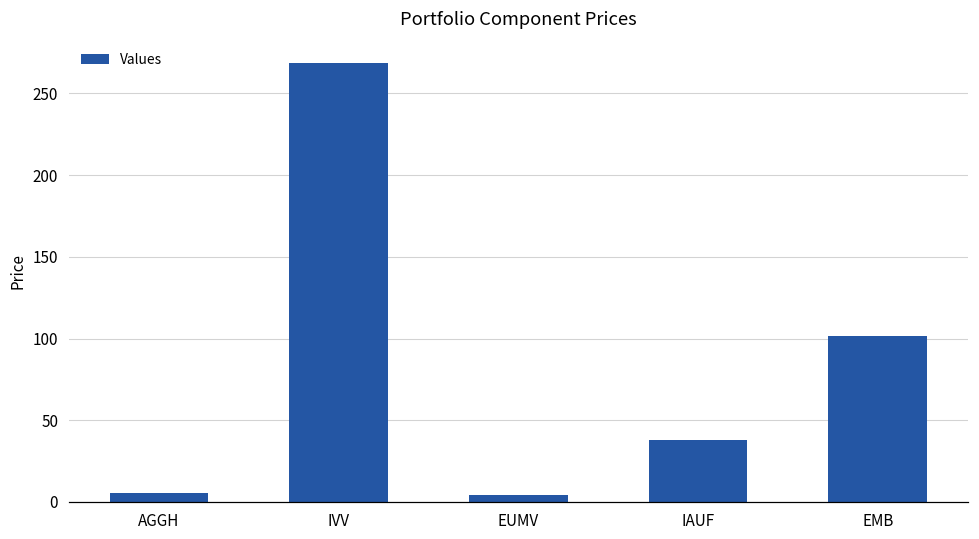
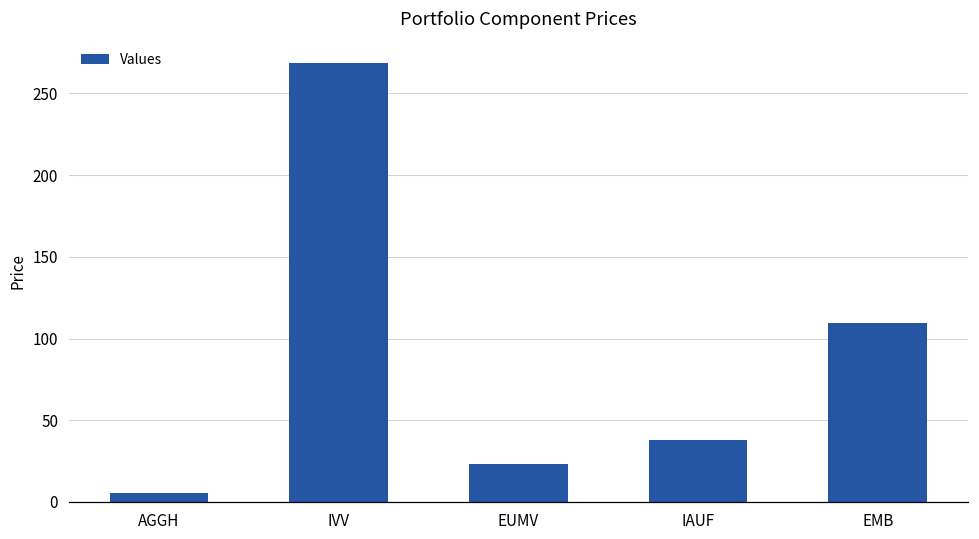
EUMV: 4 -> 23
EMB: 101 -> 110
